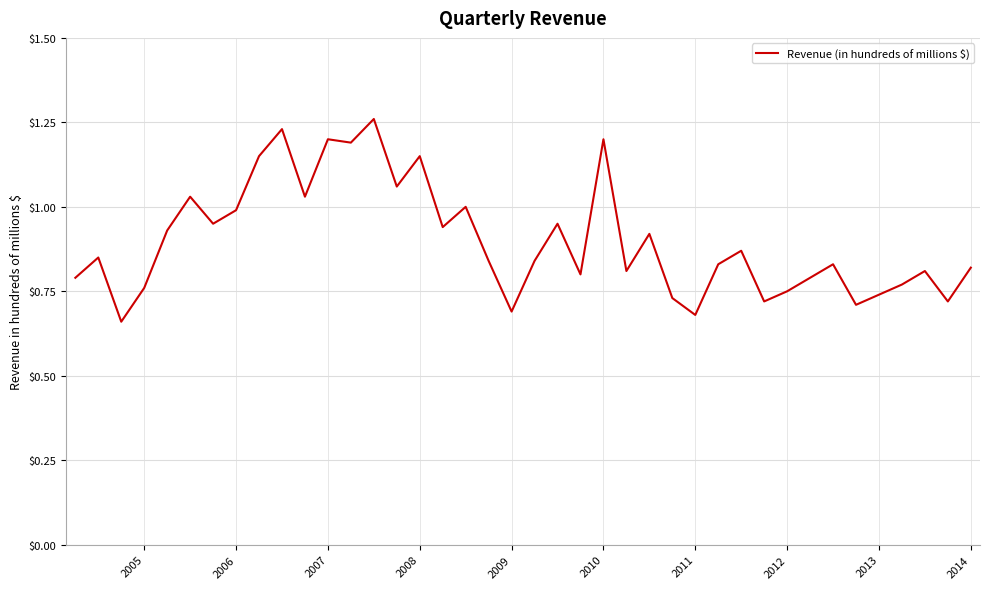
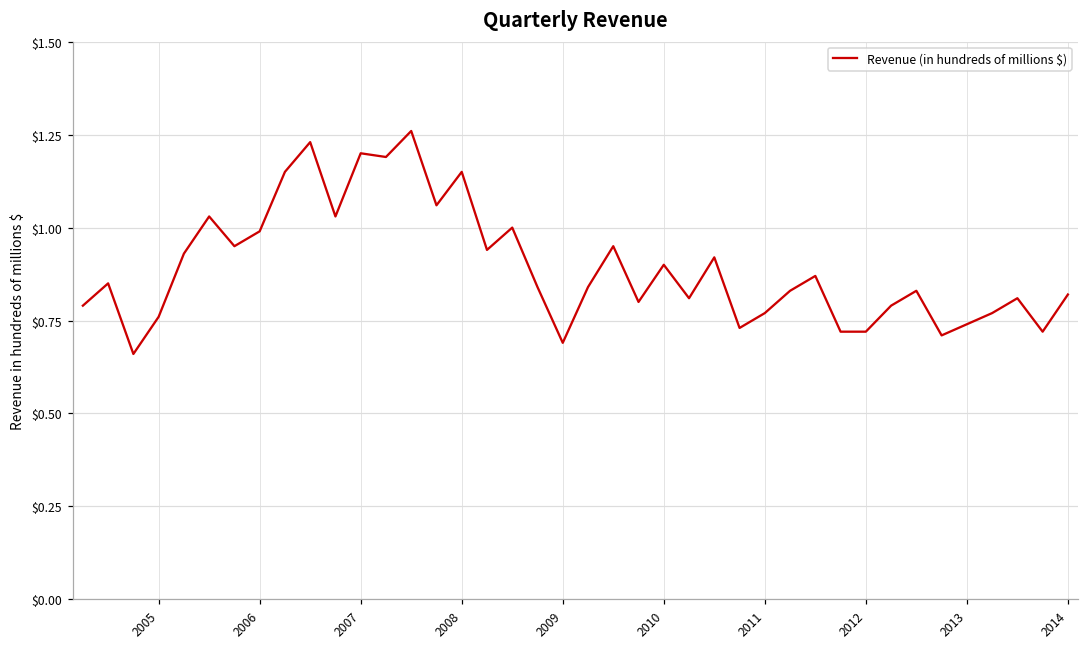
2010: $1.2 -> $0.9
2011: $0.68 -> $0.77
2012: $0.75 -> $0.72
